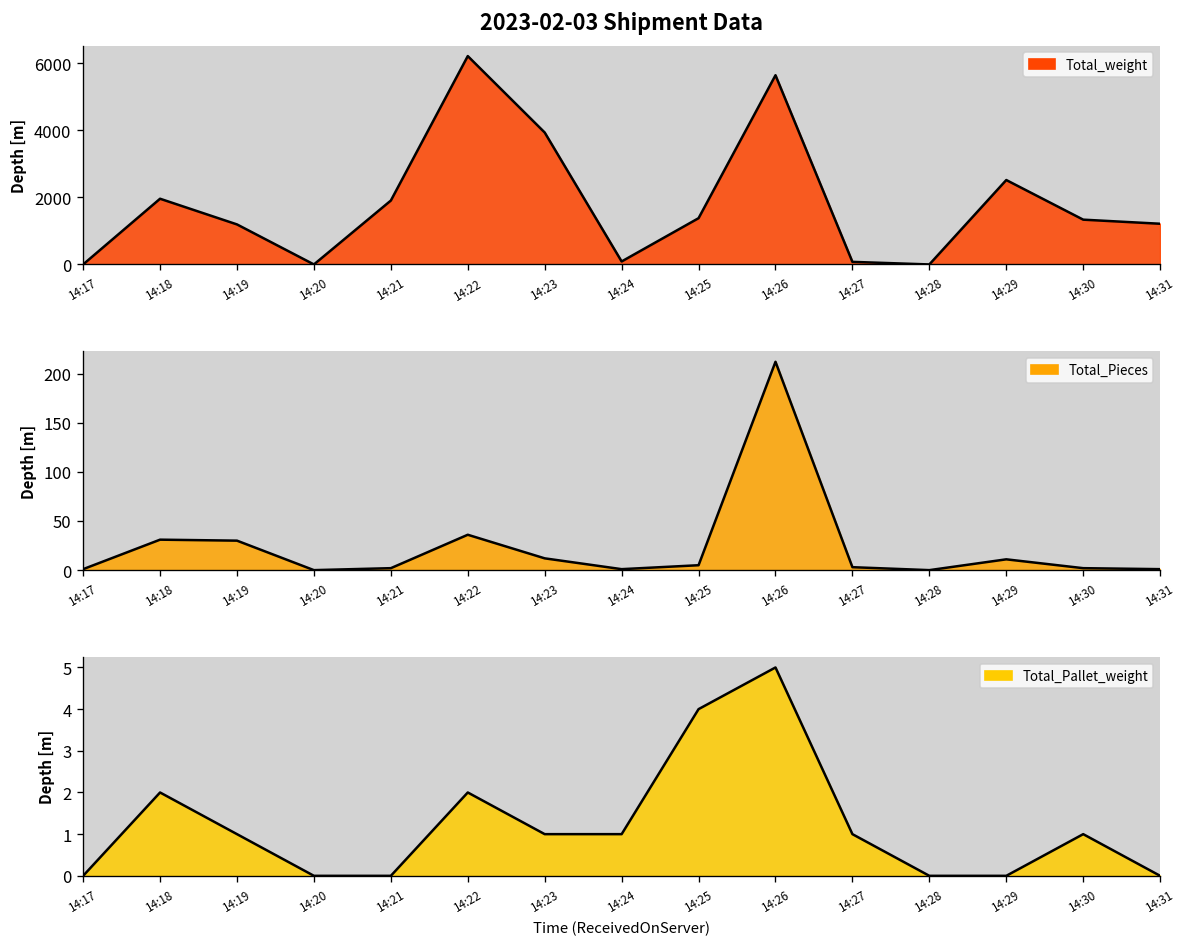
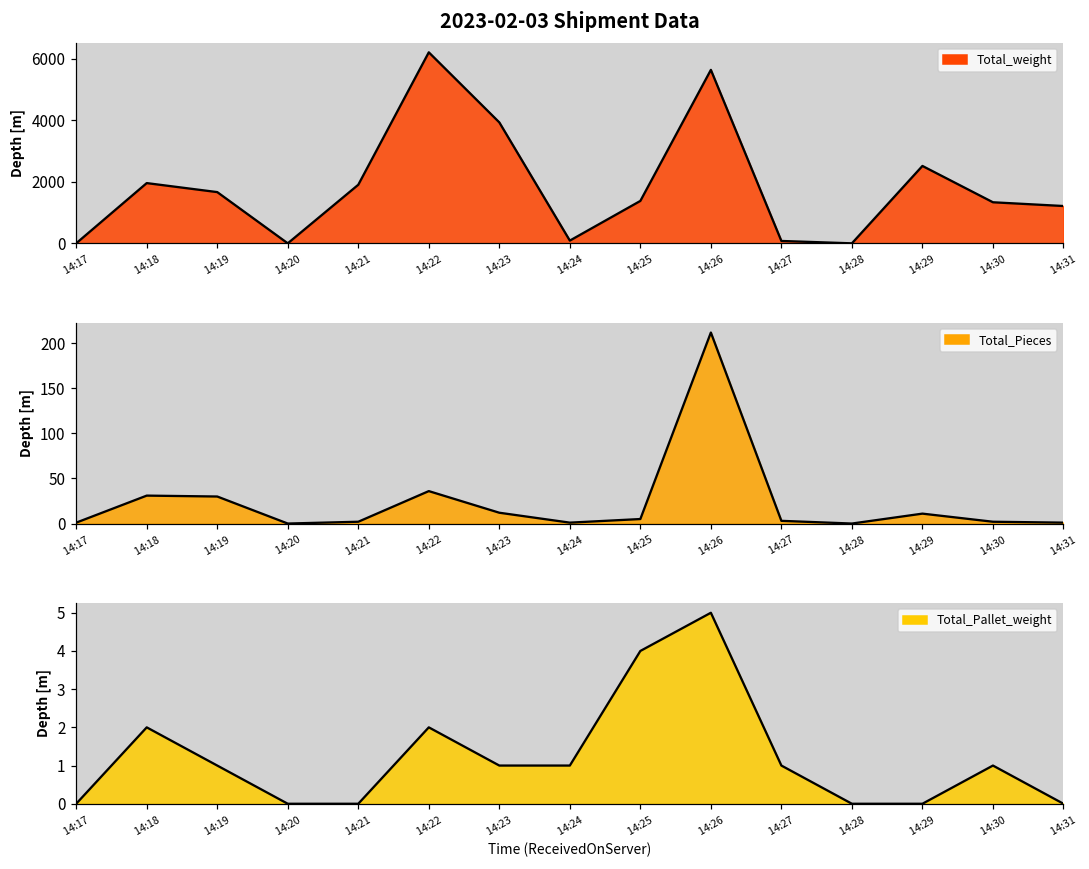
2023-02-03 Shipment Data, 14:19: 1200 -> 1700
